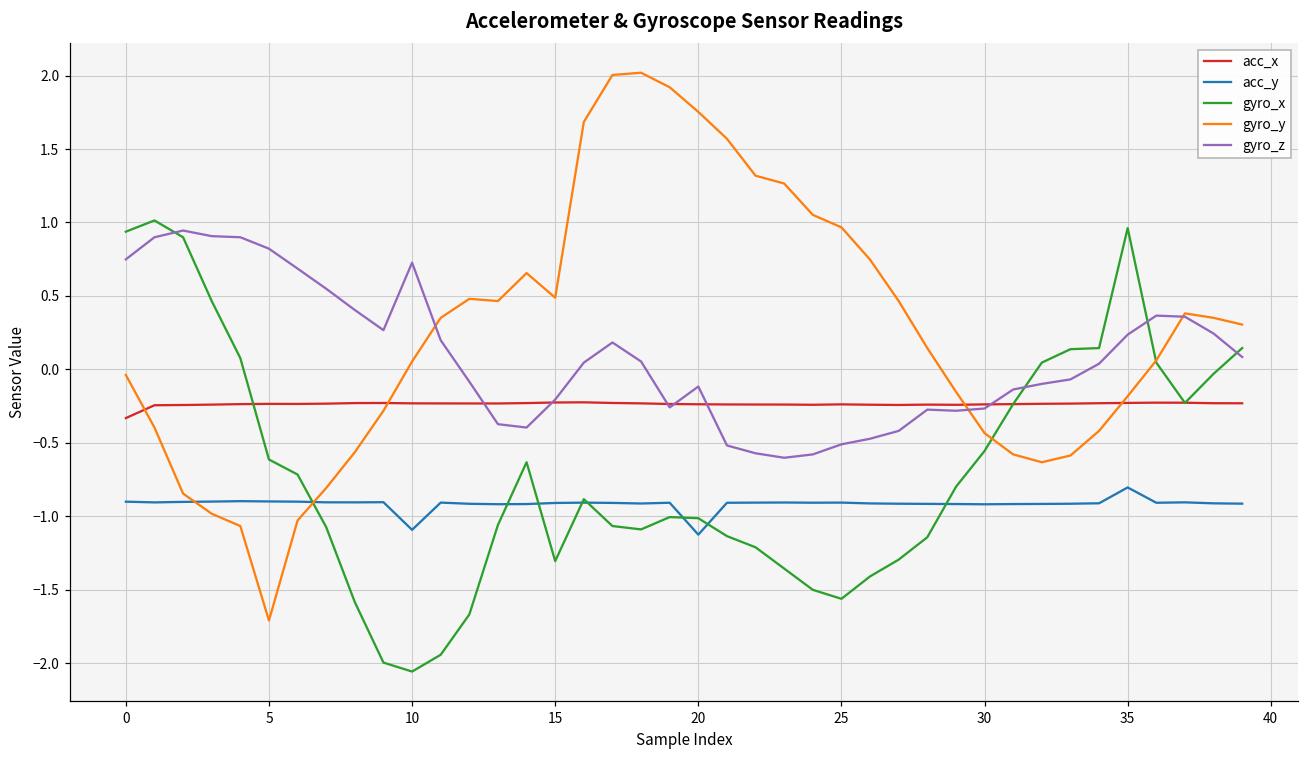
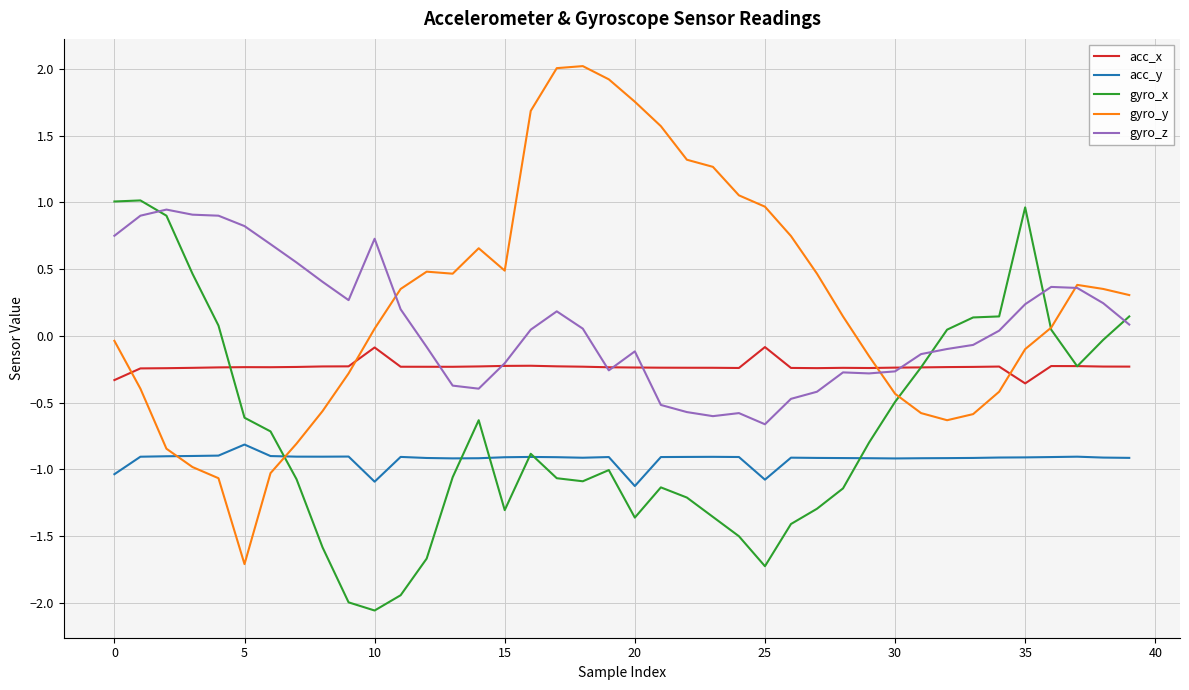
acc_y, 0: -0.90 -> -1.04
gyro_x, 0: 0.94 -> 1.01
acc_y, 5: -0.90 -> -0.81
acc_x, 10: -0.23 -> -0.09
gyro_x, 20: -1.01 -> -1.36
acc_x, 25: -0.24 -> -0.08
acc_y, 25: -0.91 -> -1.08
gyro_x, 25: -1.56 -> -1.73
gyro_z, 25: -0.51 -> -0.66
gyro_x, 30: -0.56 -> -0.50
acc_x, 35: -0.23 -> -0.36
acc_y, 35: -0.80 -> -0.91
gyro_y, 35: -0.18 -> -0.10
